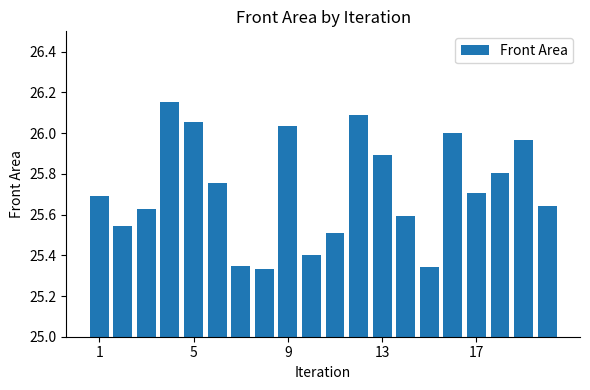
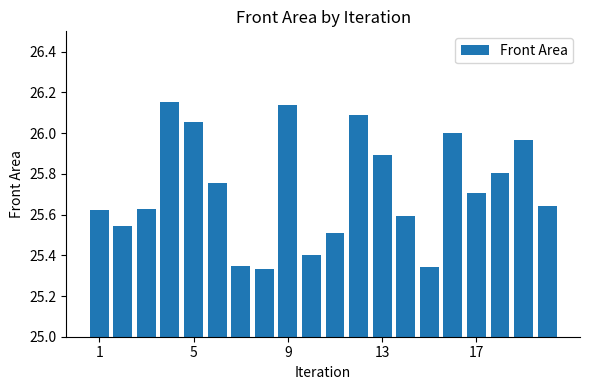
1: 25.69 -> 25.62
9: 26.03 -> 26.14
